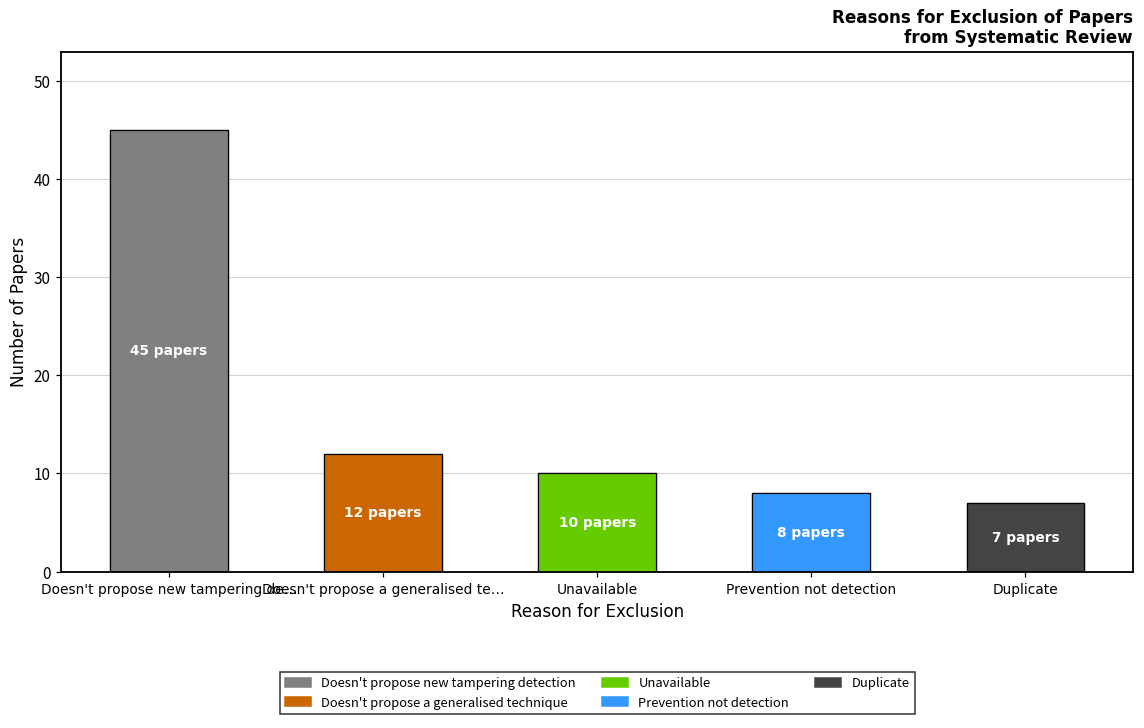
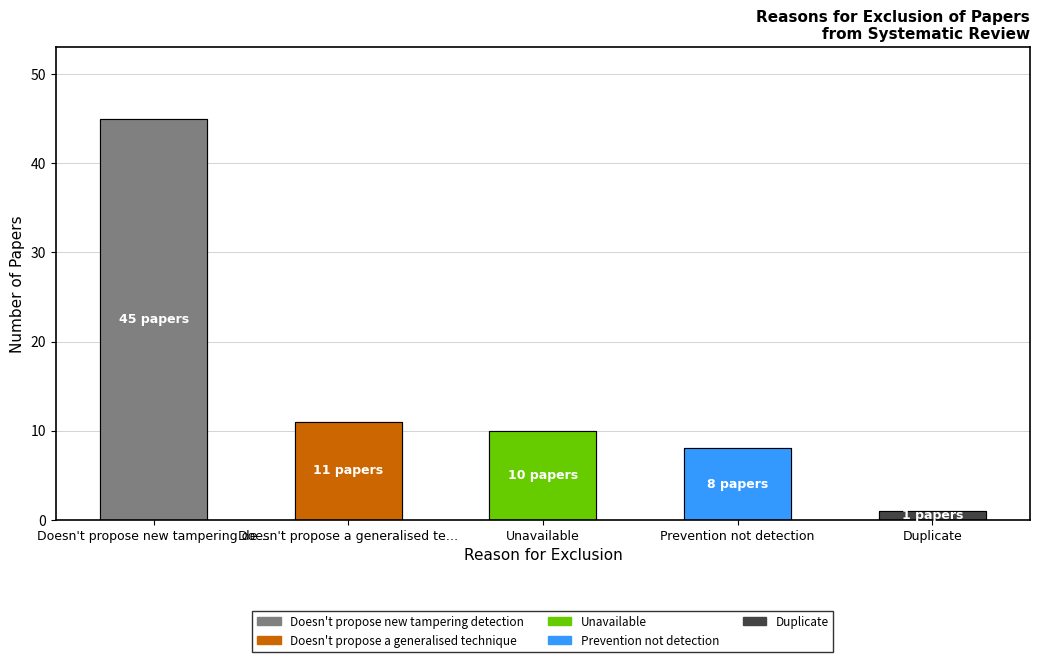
Doesn't propose a generalised technique, Doesn't propose a generalised te…: 12 -> 11
Duplicate, Duplicate: 7 -> 1
